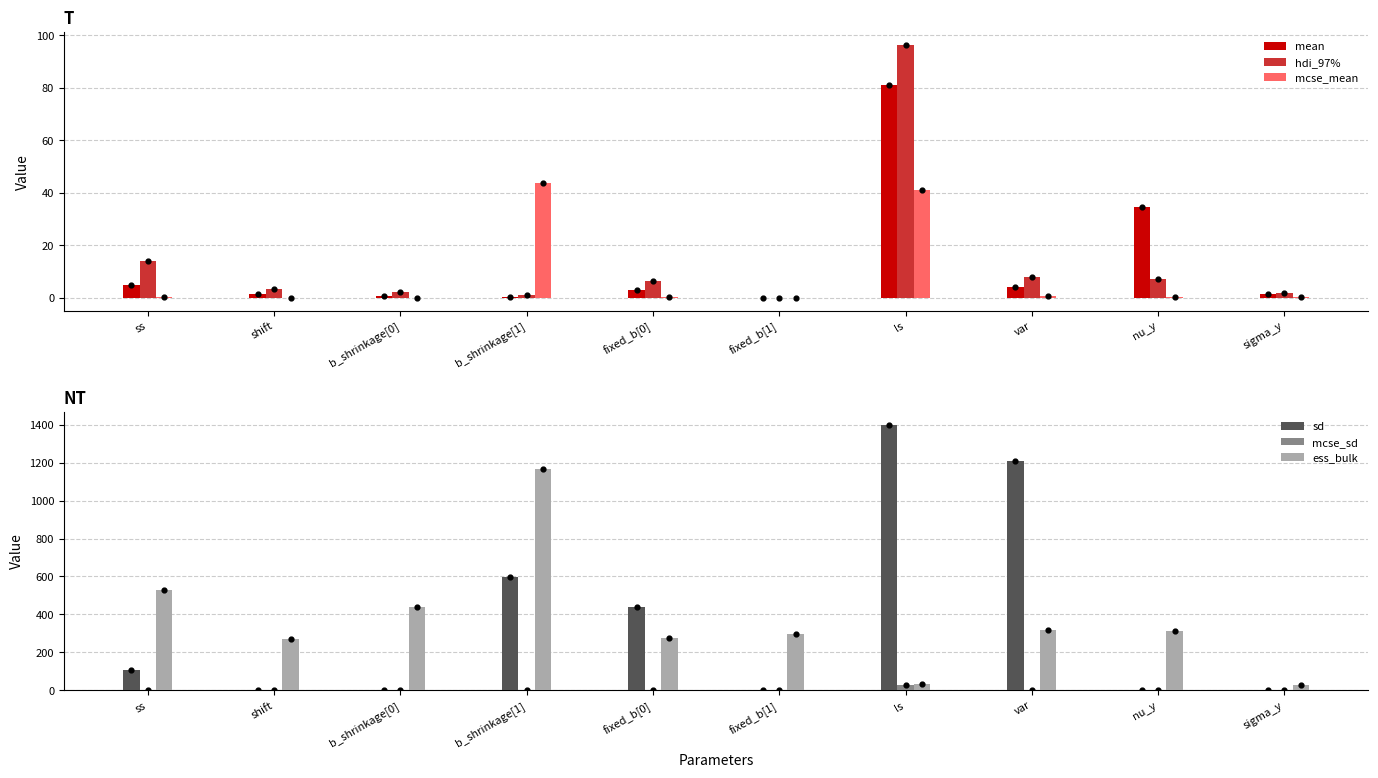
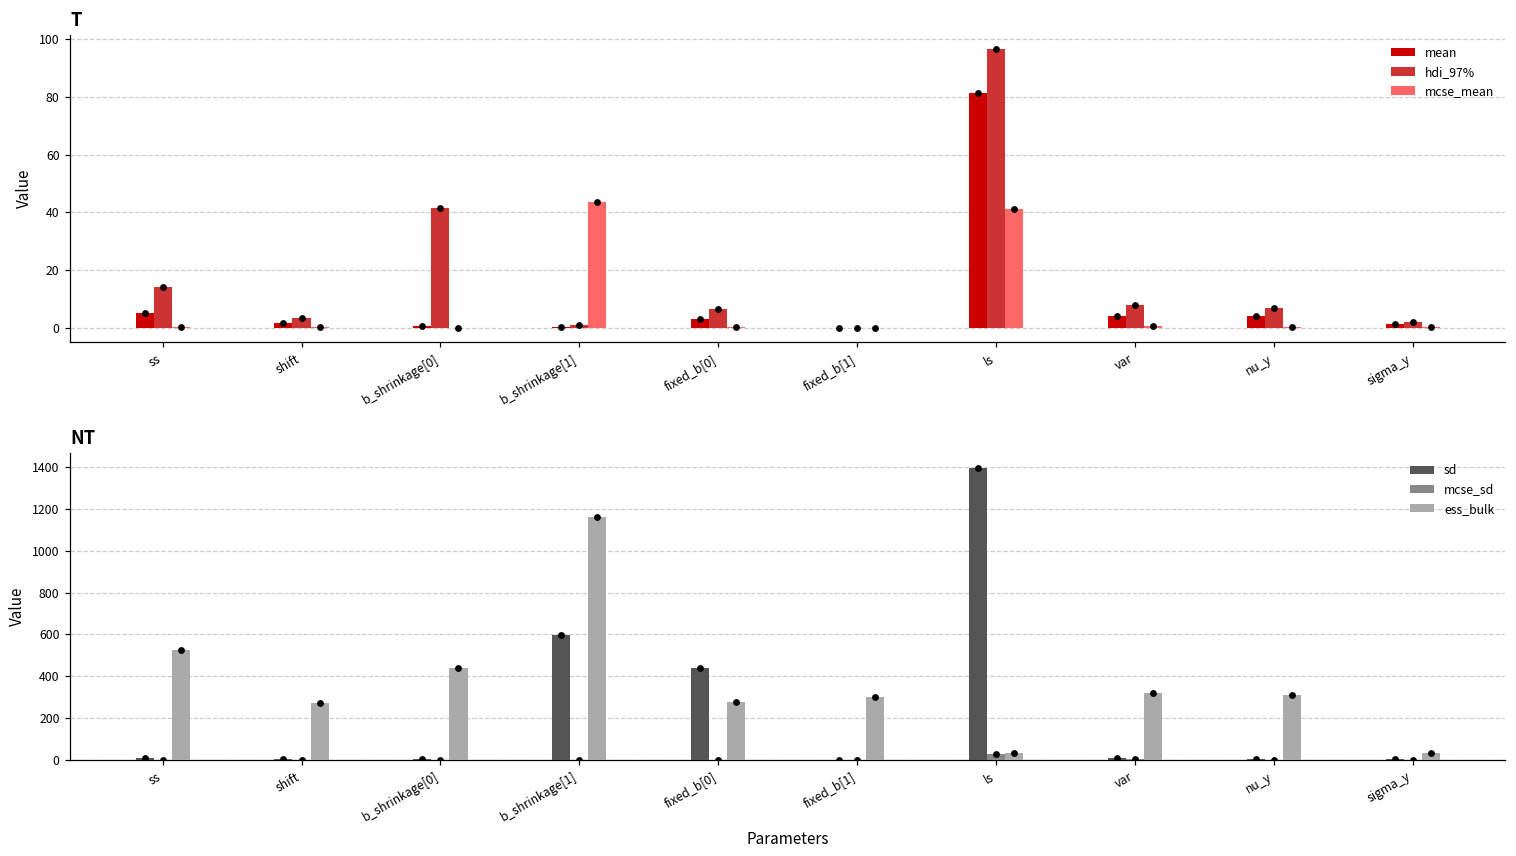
T, hdi_97%, b_shrinkage[0]: 2 -> 41
T, mean, nu_y: 35 -> 4
NT, sd, ss: 110 -> 10
NT, sd, var: 1210 -> 10
